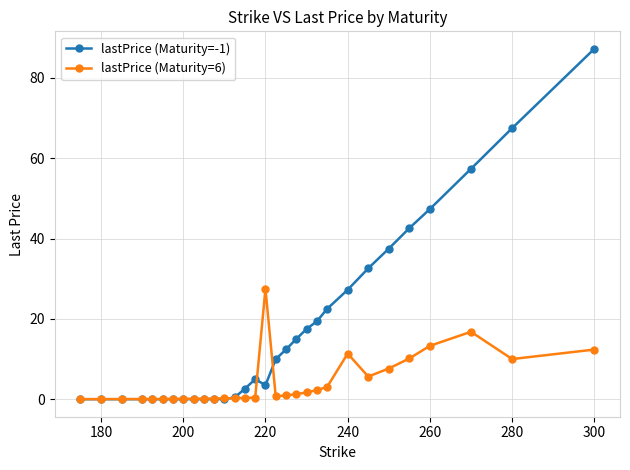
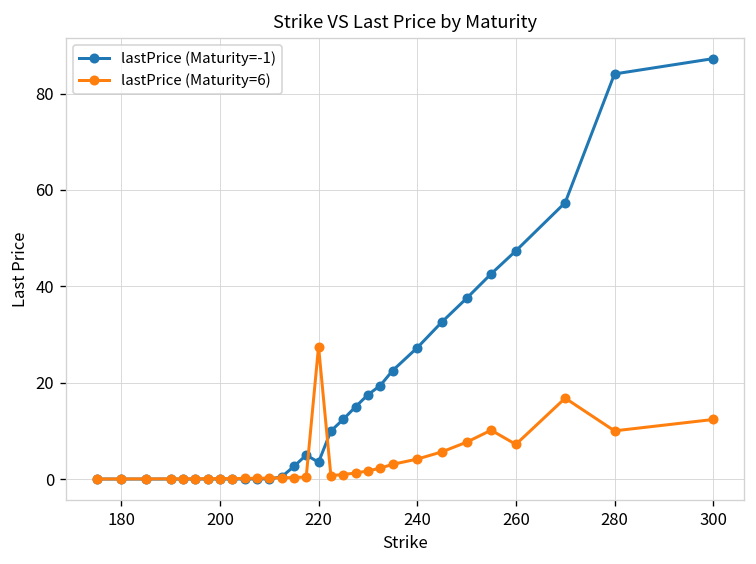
lastPrice (Maturity=6), 240: 11 -> 4
lastPrice (Maturity=6), 260: 13 -> 7
lastPrice (Maturity=-1), 280: 67 -> 84
